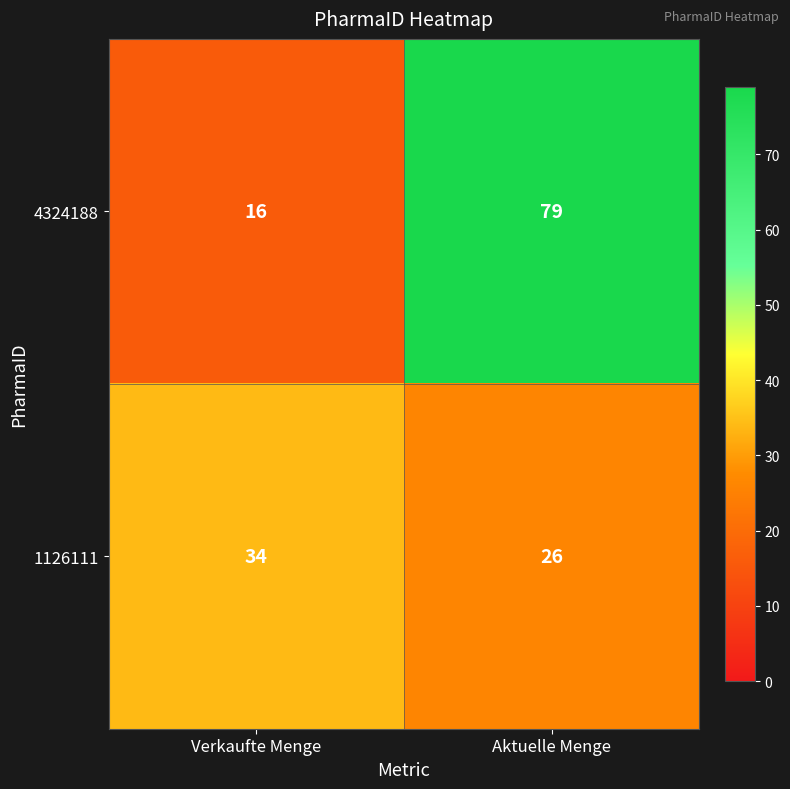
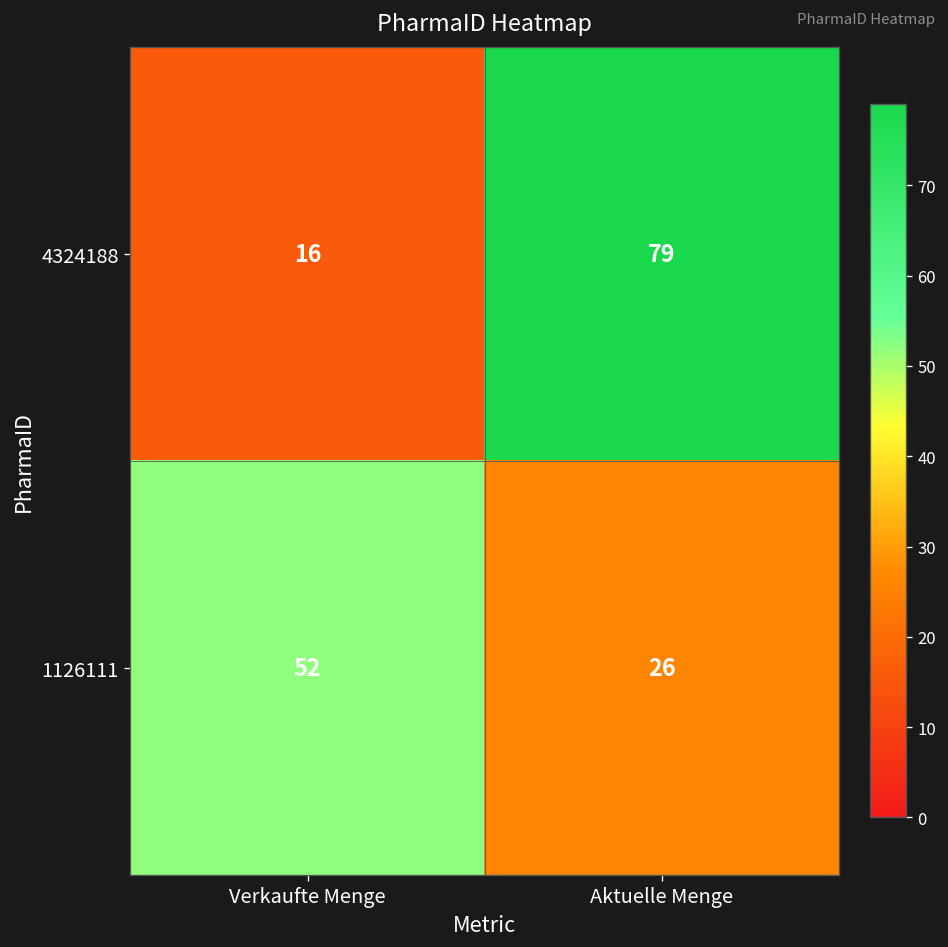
1126111, Verkaufte Menge: 34 -> 52
